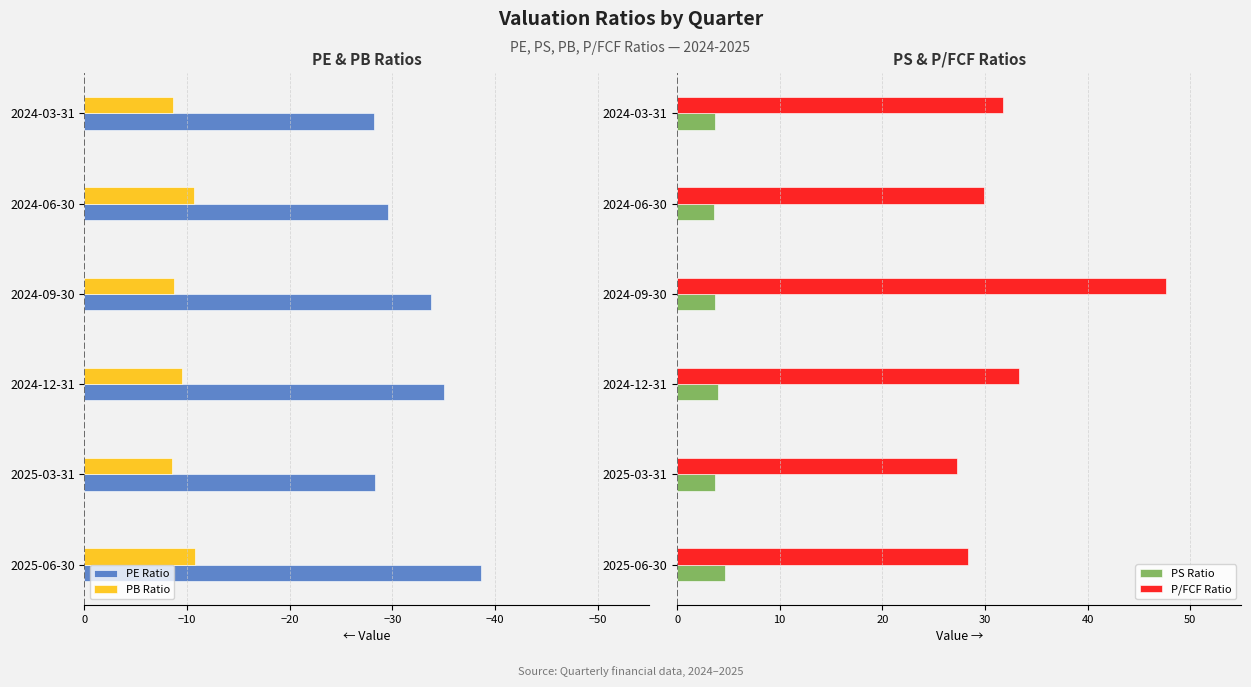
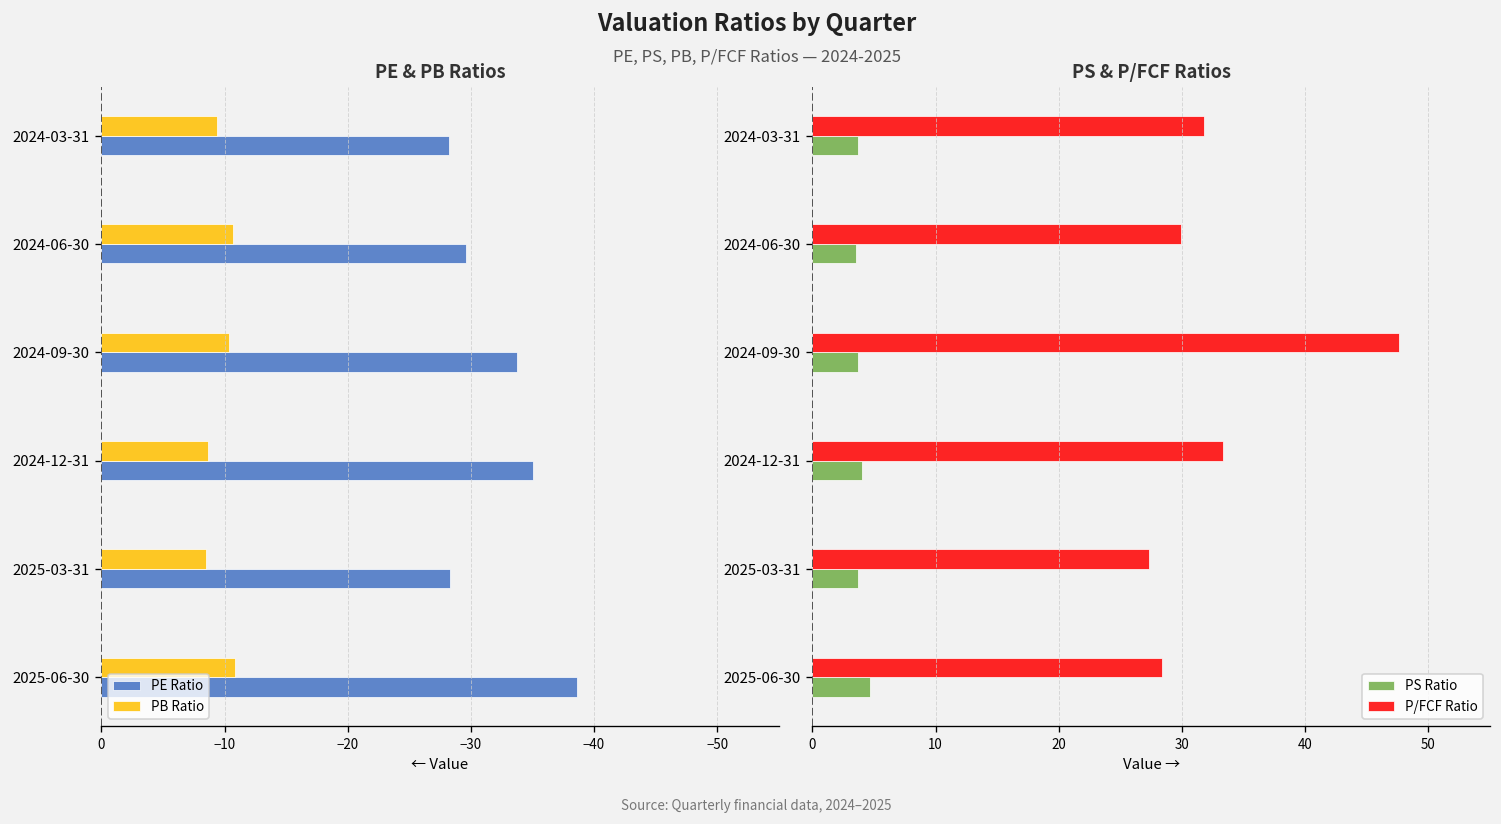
PE & PB Ratios, PB Ratio, 2024-03-31: -8.6 -> -9.4
PE & PB Ratios, PB Ratio, 2024-09-30: -8.7 -> -10.3
PE & PB Ratios, PB Ratio, 2024-12-31: -9.5 -> -8.7
